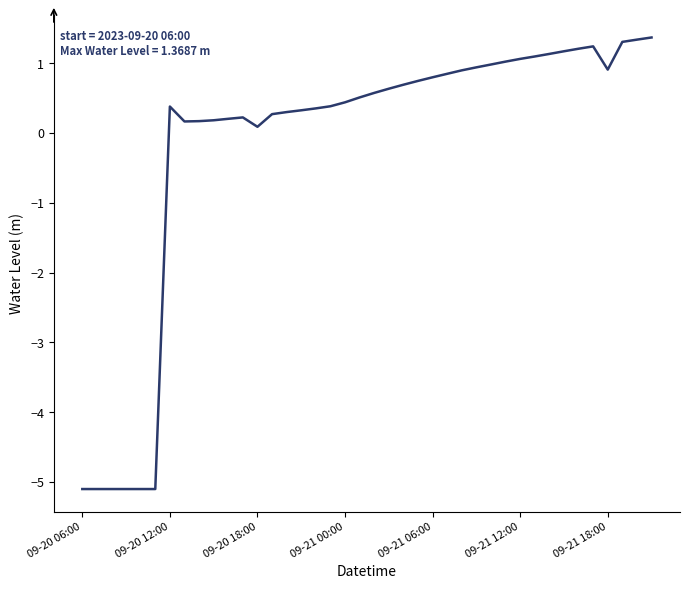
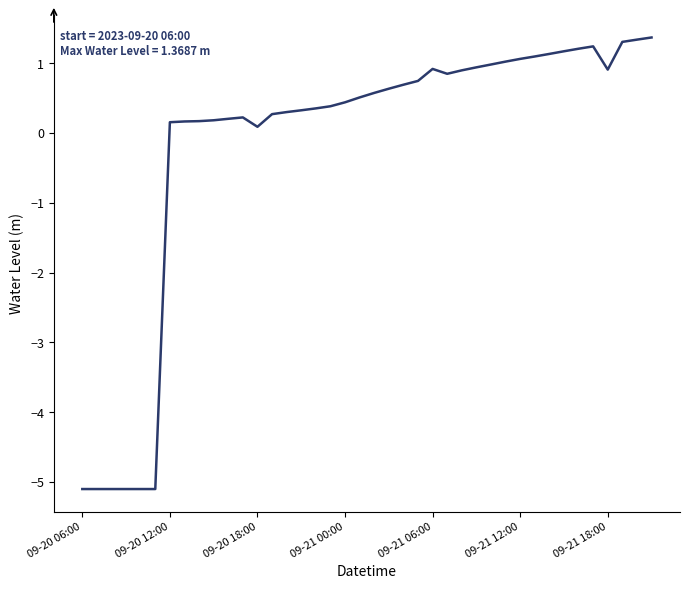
09-20 12:00: 0.4 -> 0.2
09-21 06:00: 0.8 -> 0.9
